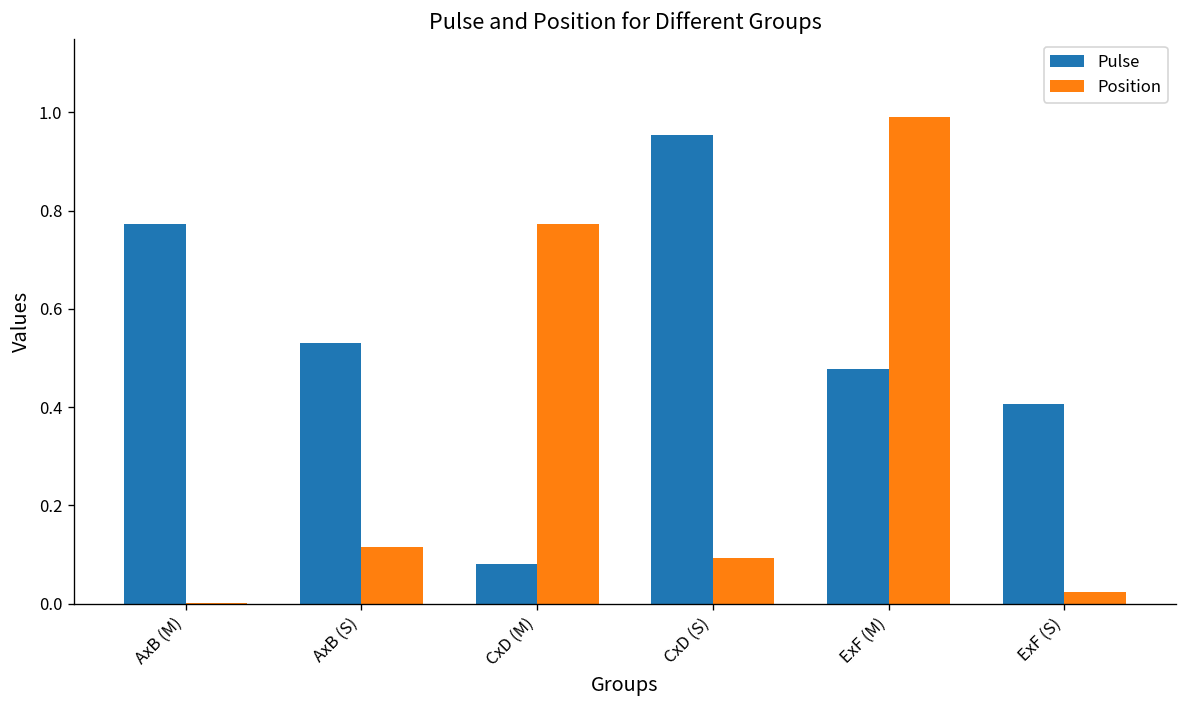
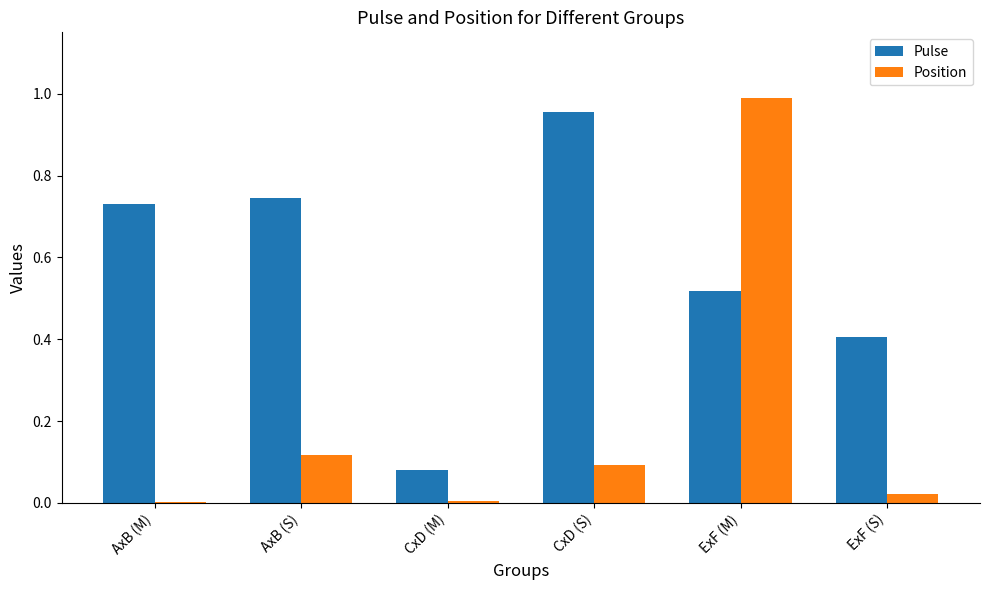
Pulse, AxB (M): 0.77 -> 0.73
Pulse, AxB (S): 0.53 -> 0.75
Position, CxD (M): 0.77 -> 0.01
Pulse, ExF (M): 0.48 -> 0.52
